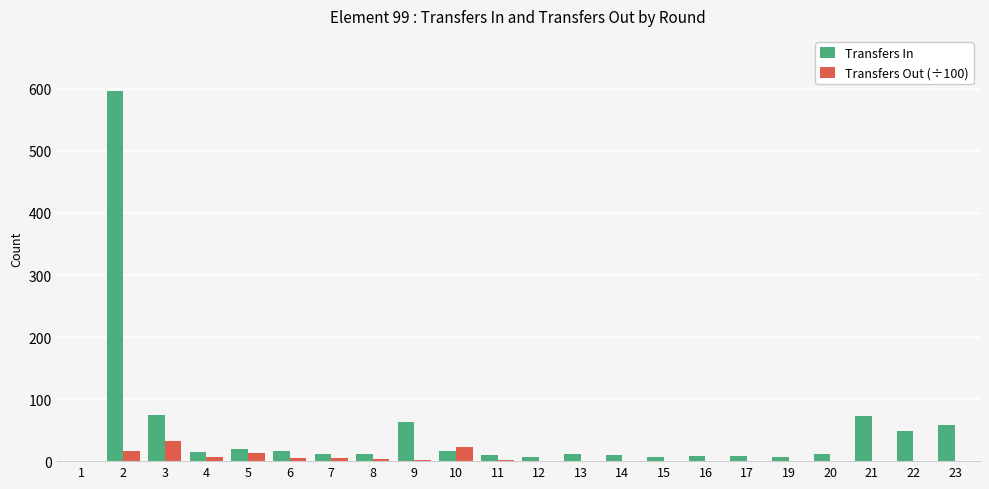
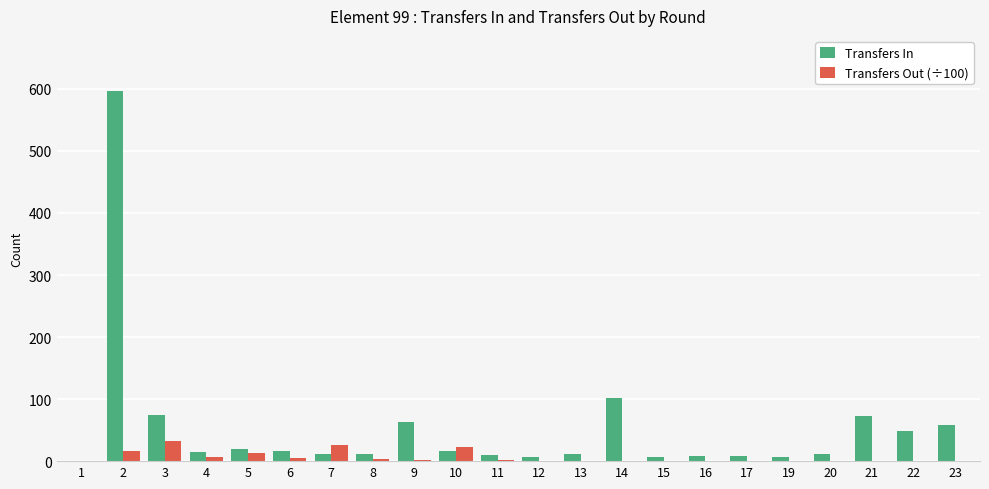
Transfers Out (÷100), 7: 0 -> 30
Transfers In, 14: 10 -> 100
